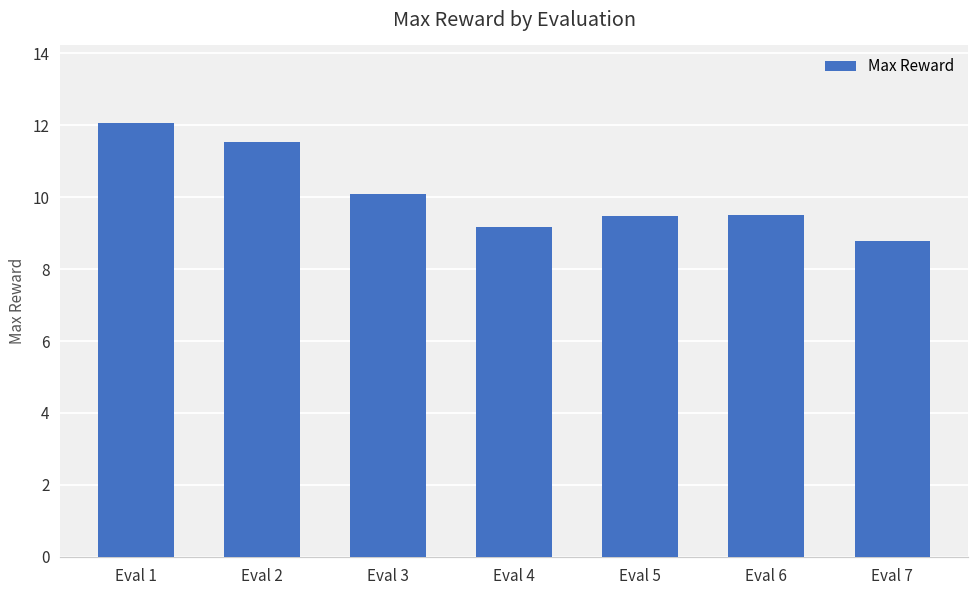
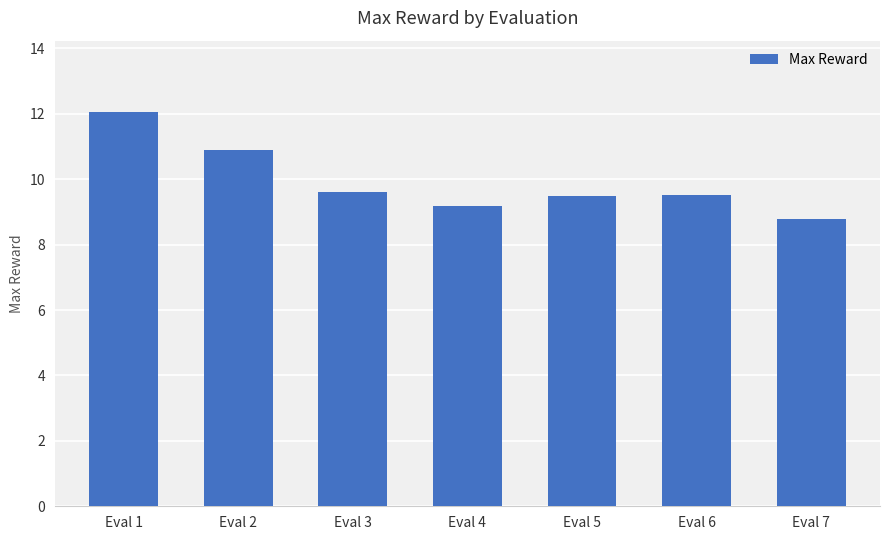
Eval 2: 11.5 -> 10.9
Eval 3: 10.1 -> 9.6
